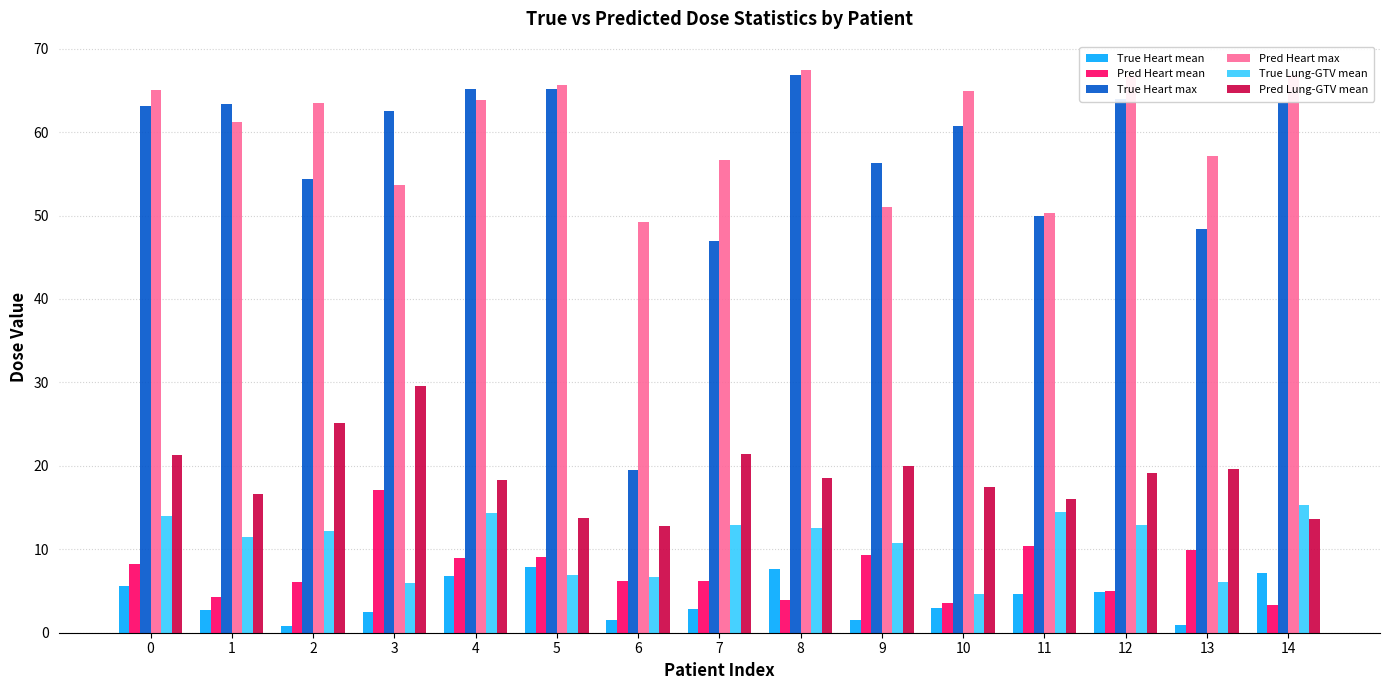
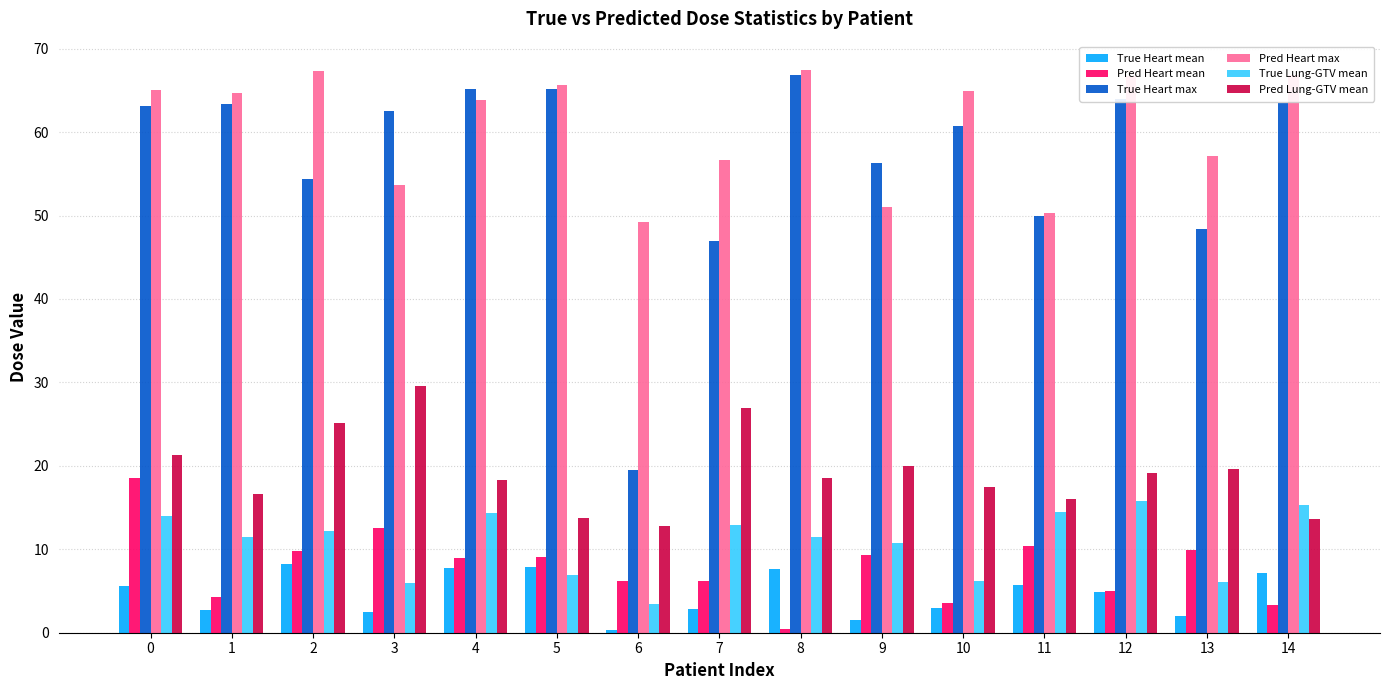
Pred Heart mean, 0: 8 -> 19
Pred Heart max, 1: 61 -> 65
True Heart mean, 2: 1 -> 8
Pred Heart mean, 2: 6 -> 10
Pred Heart max, 2: 64 -> 67
Pred Heart mean, 3: 17 -> 13
True Heart mean, 4: 7 -> 8
True Heart mean, 6: 2 -> 0
True Lung-GTV mean, 6: 7 -> 3
Pred Lung-GTV mean, 7: 21 -> 27
Pred Heart mean, 8: 4 -> 0
True Lung-GTV mean, 8: 13 -> 11
True Lung-GTV mean, 10: 5 -> 6
True Heart mean, 11: 5 -> 6
True Lung-GTV mean, 12: 13 -> 16
True Heart mean, 13: 1 -> 2
